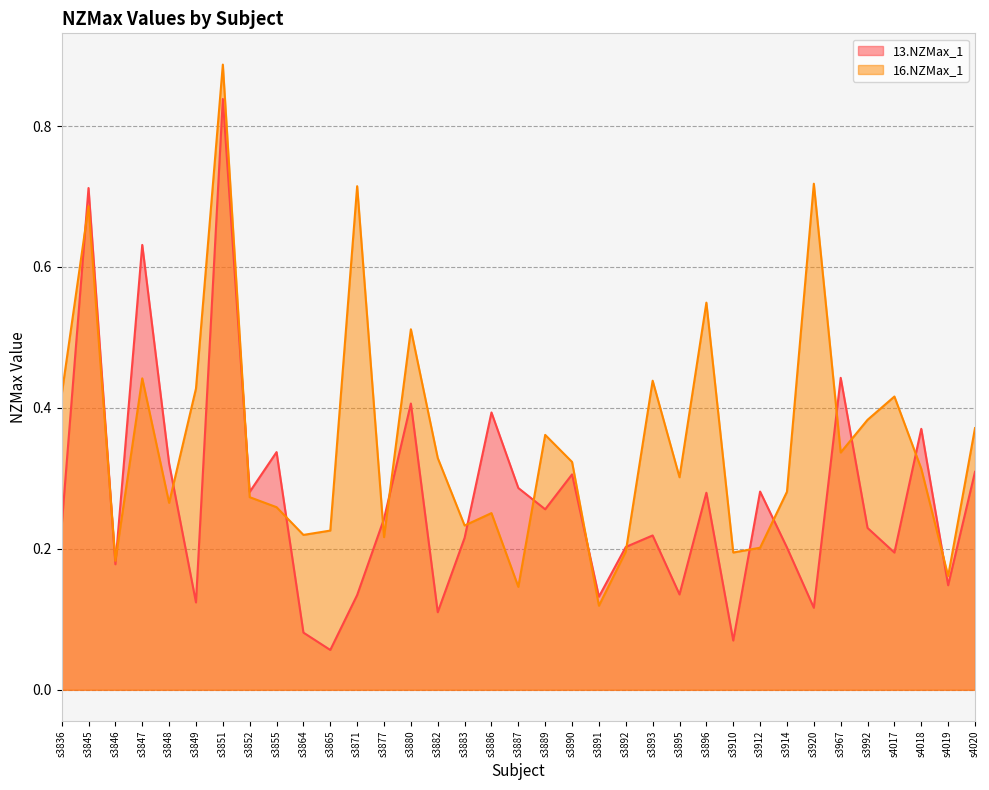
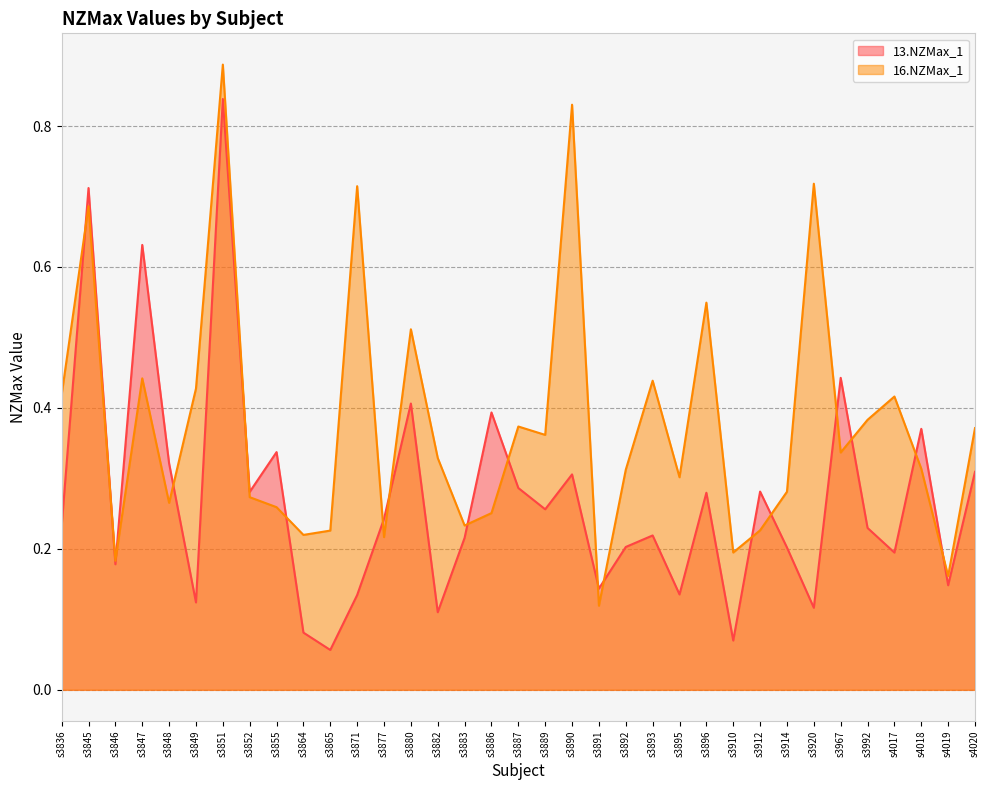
16.NZMax_1, s3887: 0.15 -> 0.37
16.NZMax_1, s3890: 0.32 -> 0.83
13.NZMax_1, s3891: 0.13 -> 0.14
16.NZMax_1, s3892: 0.20 -> 0.31
16.NZMax_1, s3912: 0.20 -> 0.23
